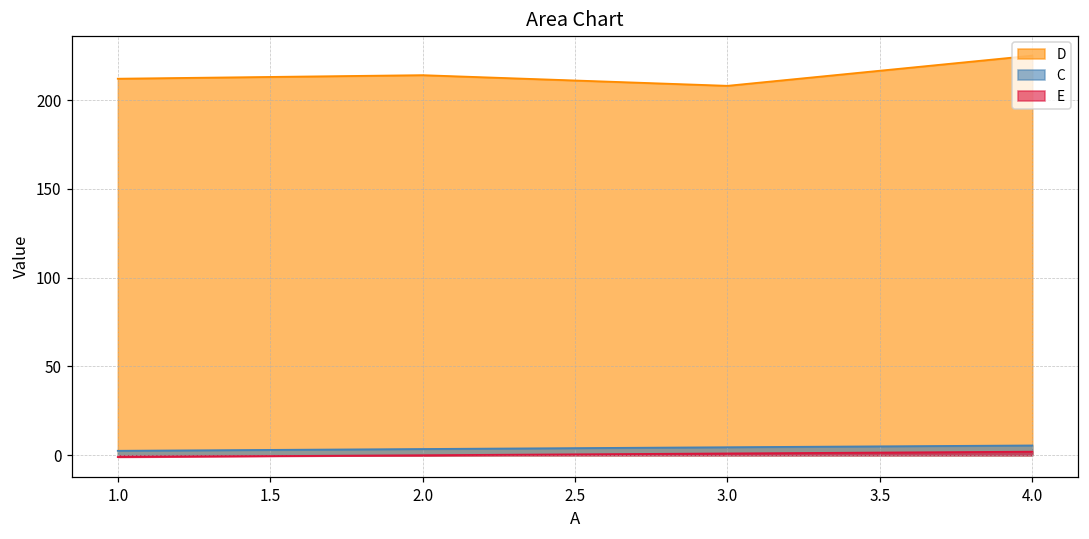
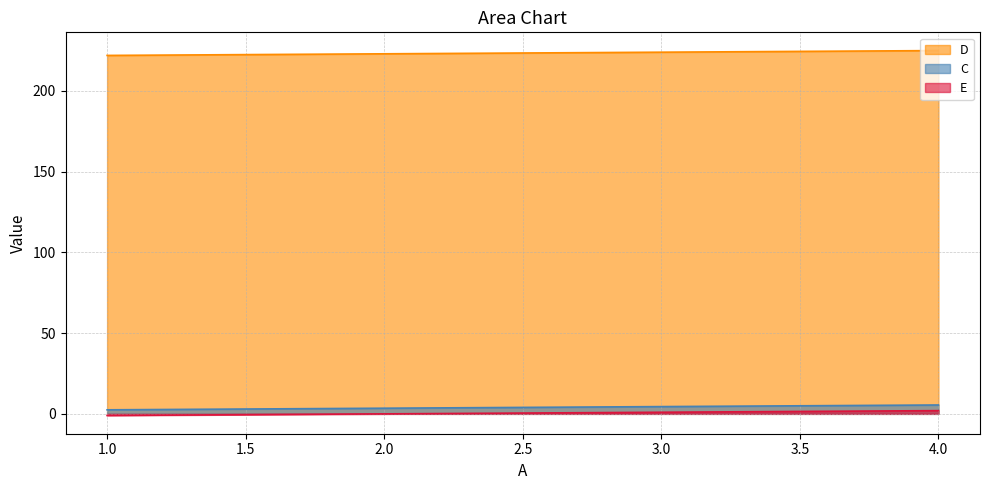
D, 1.0: 212 -> 222
D, 2.0: 214 -> 223
D, 3.0: 208 -> 224
